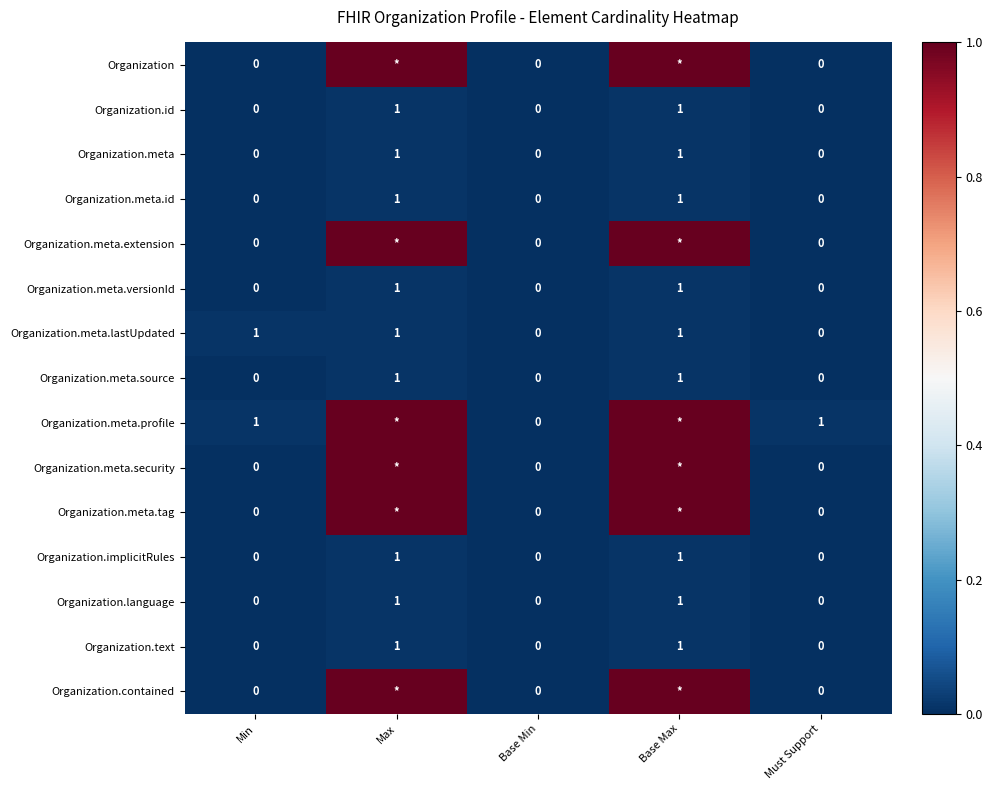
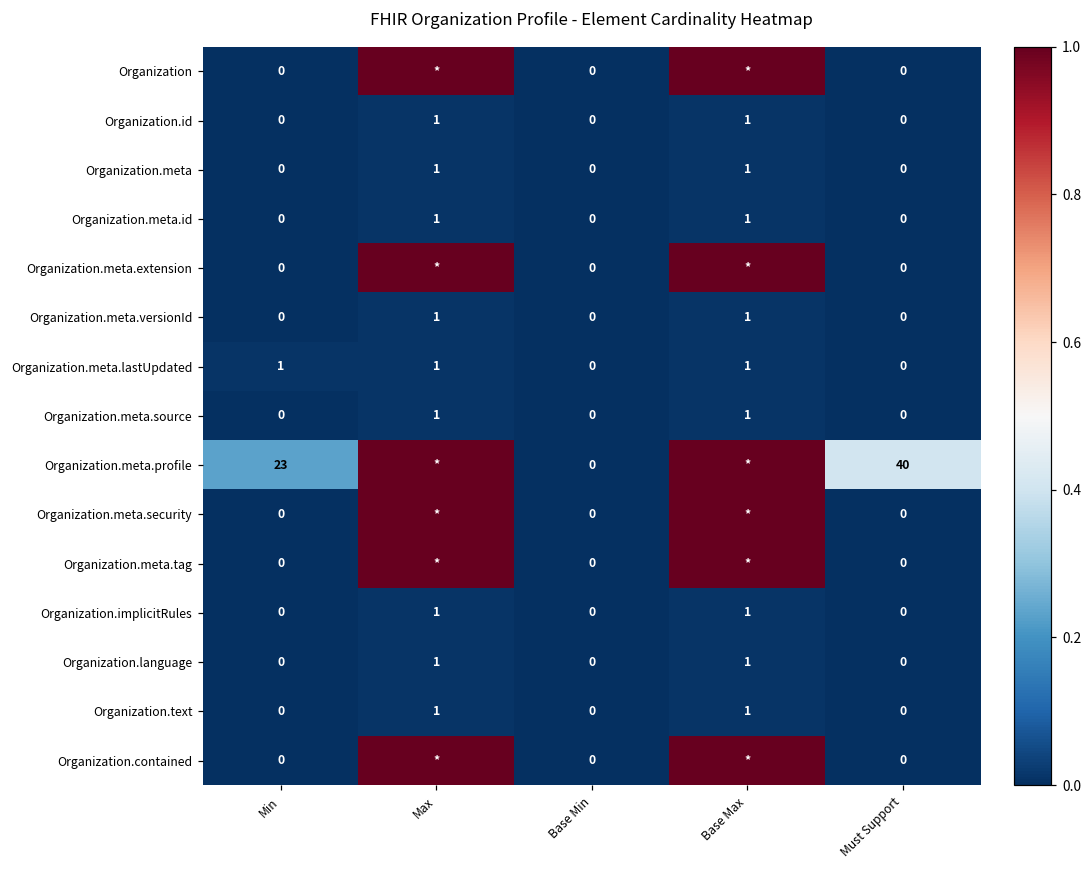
Organization.meta.profile, Min: 1 -> 23
Organization.meta.profile, Must Support: 1 -> 40
